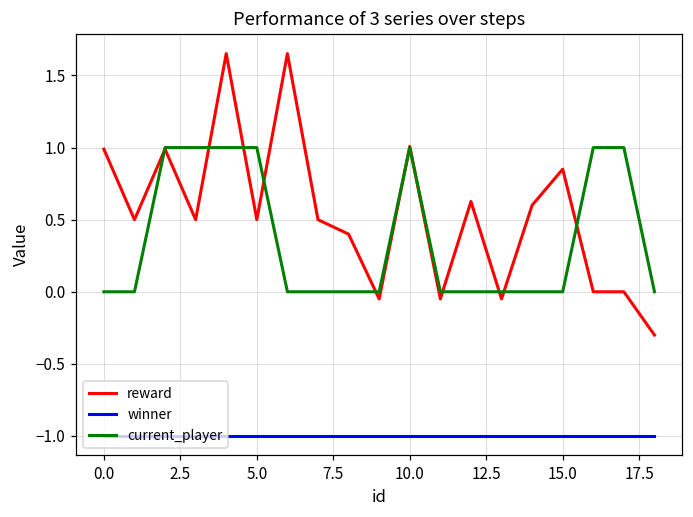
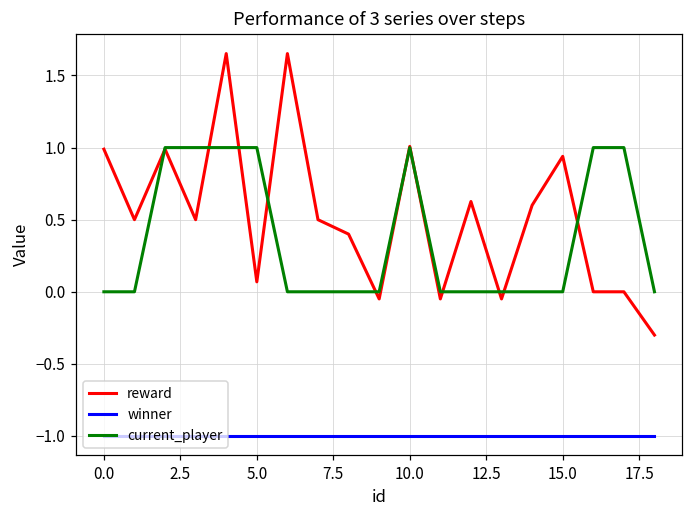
reward, 5.0: 0.50 -> 0.07
reward, 15.0: 0.85 -> 0.94
